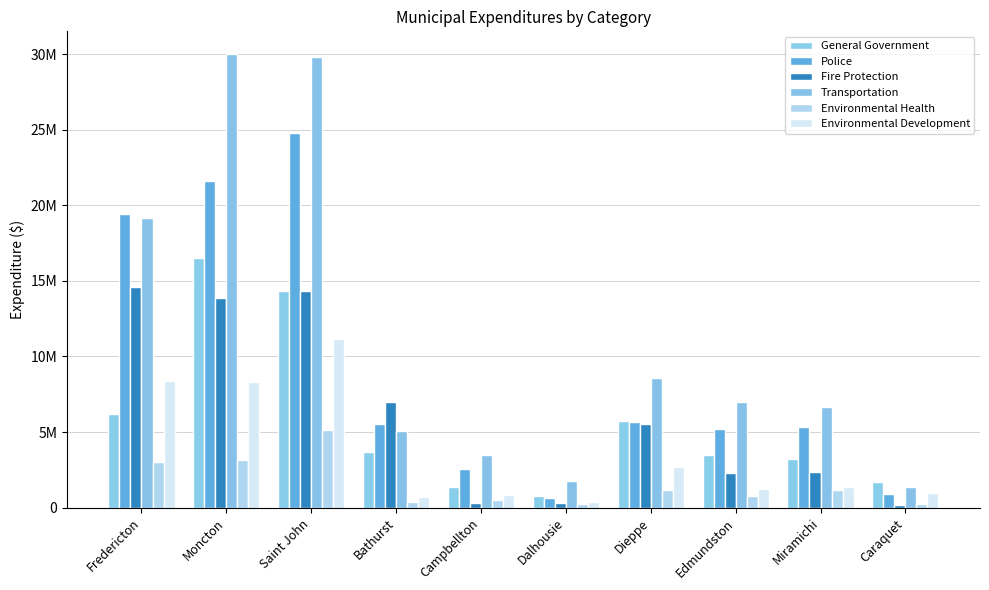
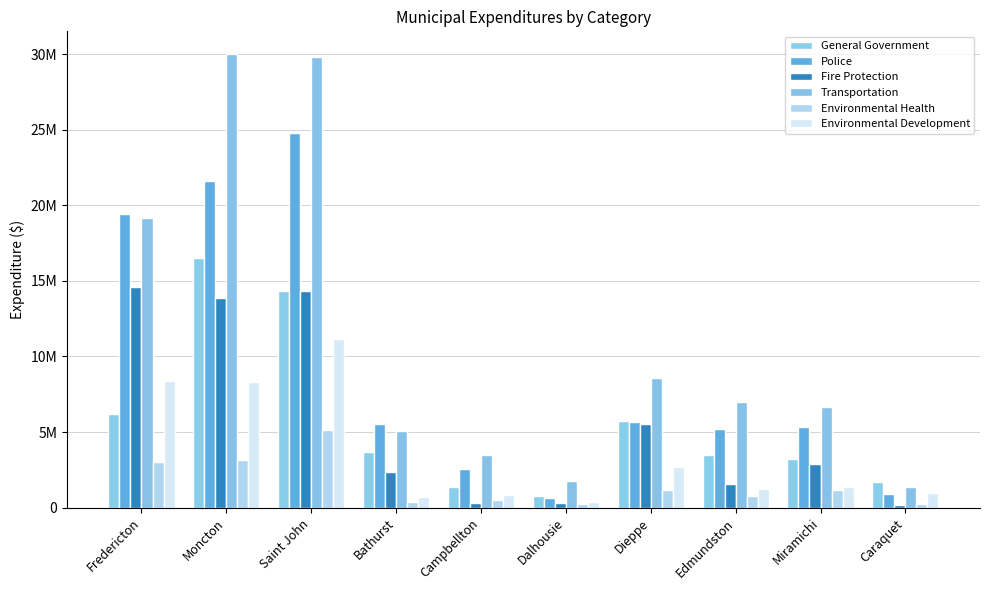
Fire Protection, Bathurst: 7000000 -> 2300000
Fire Protection, Edmundston: 2300000 -> 1600000
Fire Protection, Miramichi: 2400000 -> 2900000
